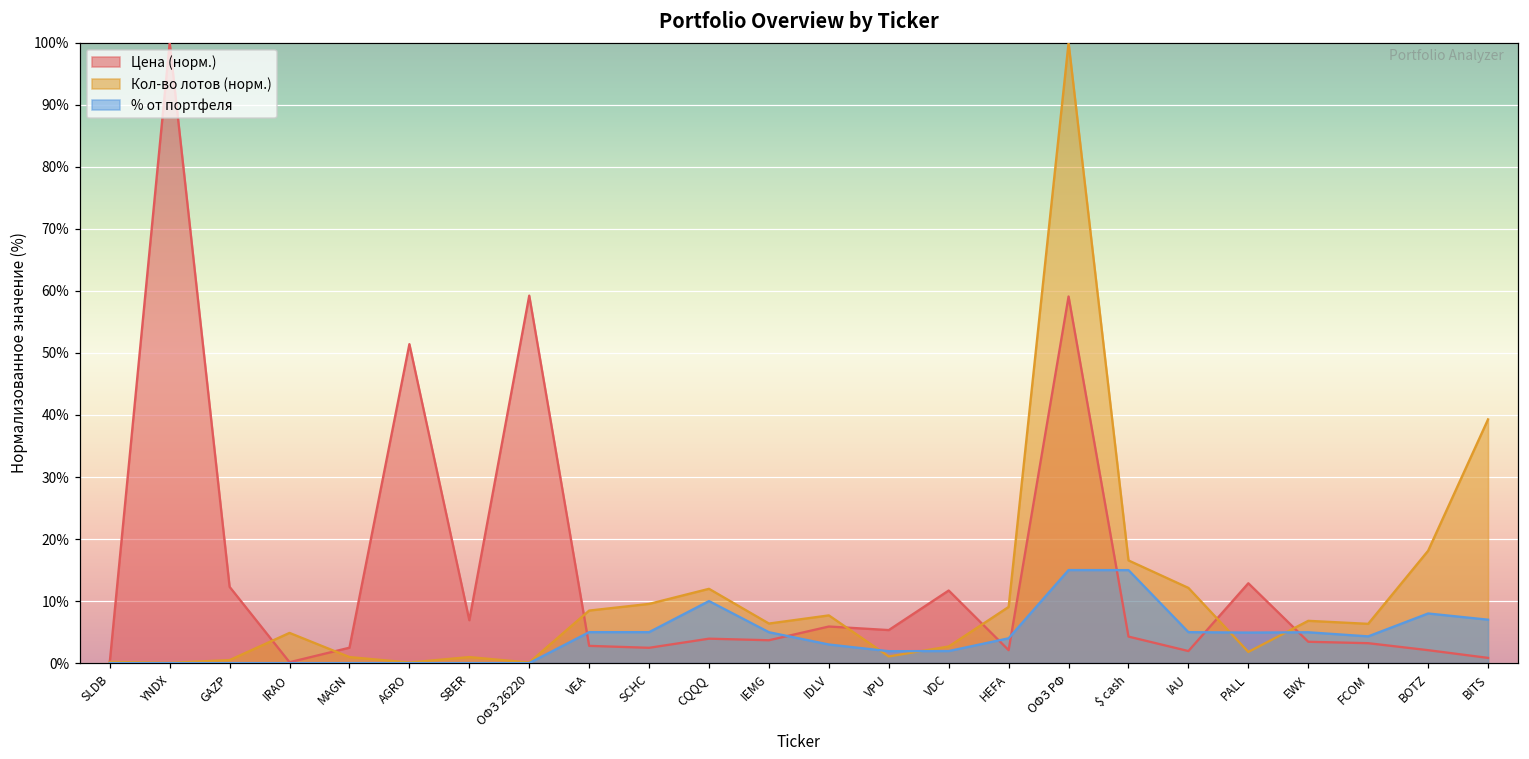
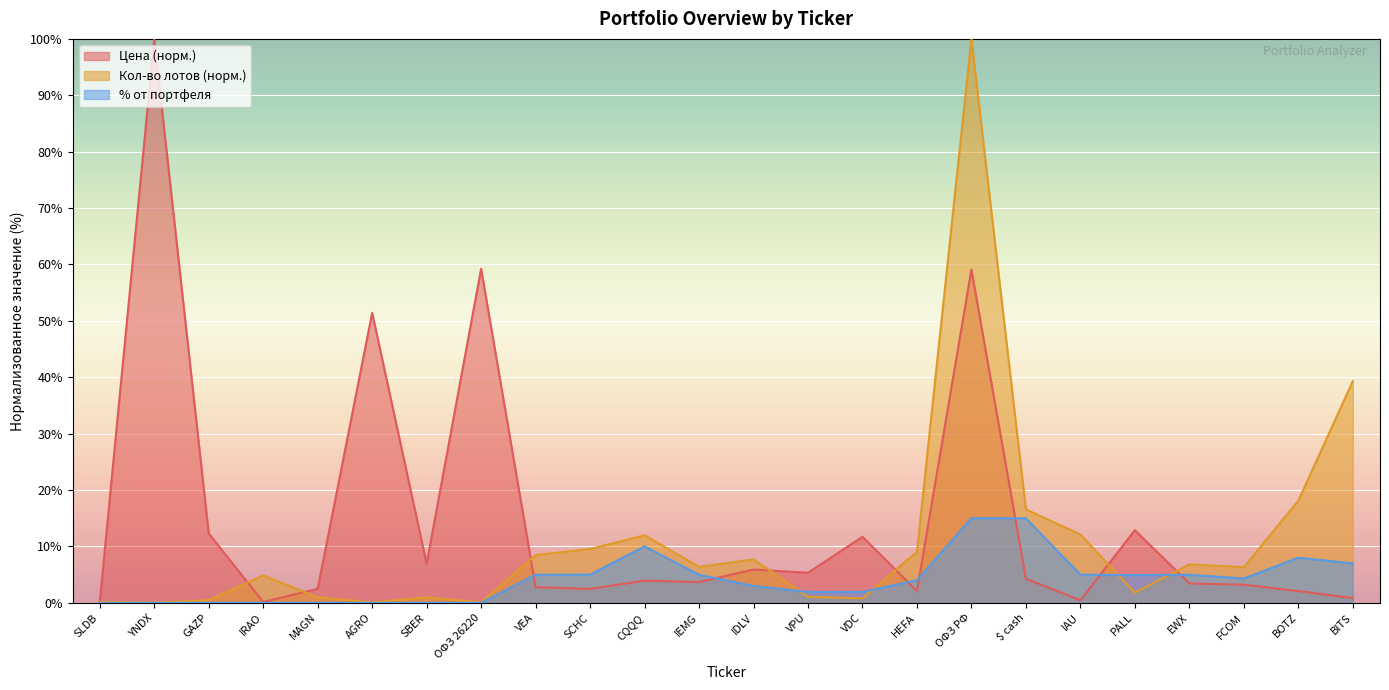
Кол-во лотов (норм.), VDC: 3% -> 1%
Цена (норм.), IAU: 2% -> 0%
